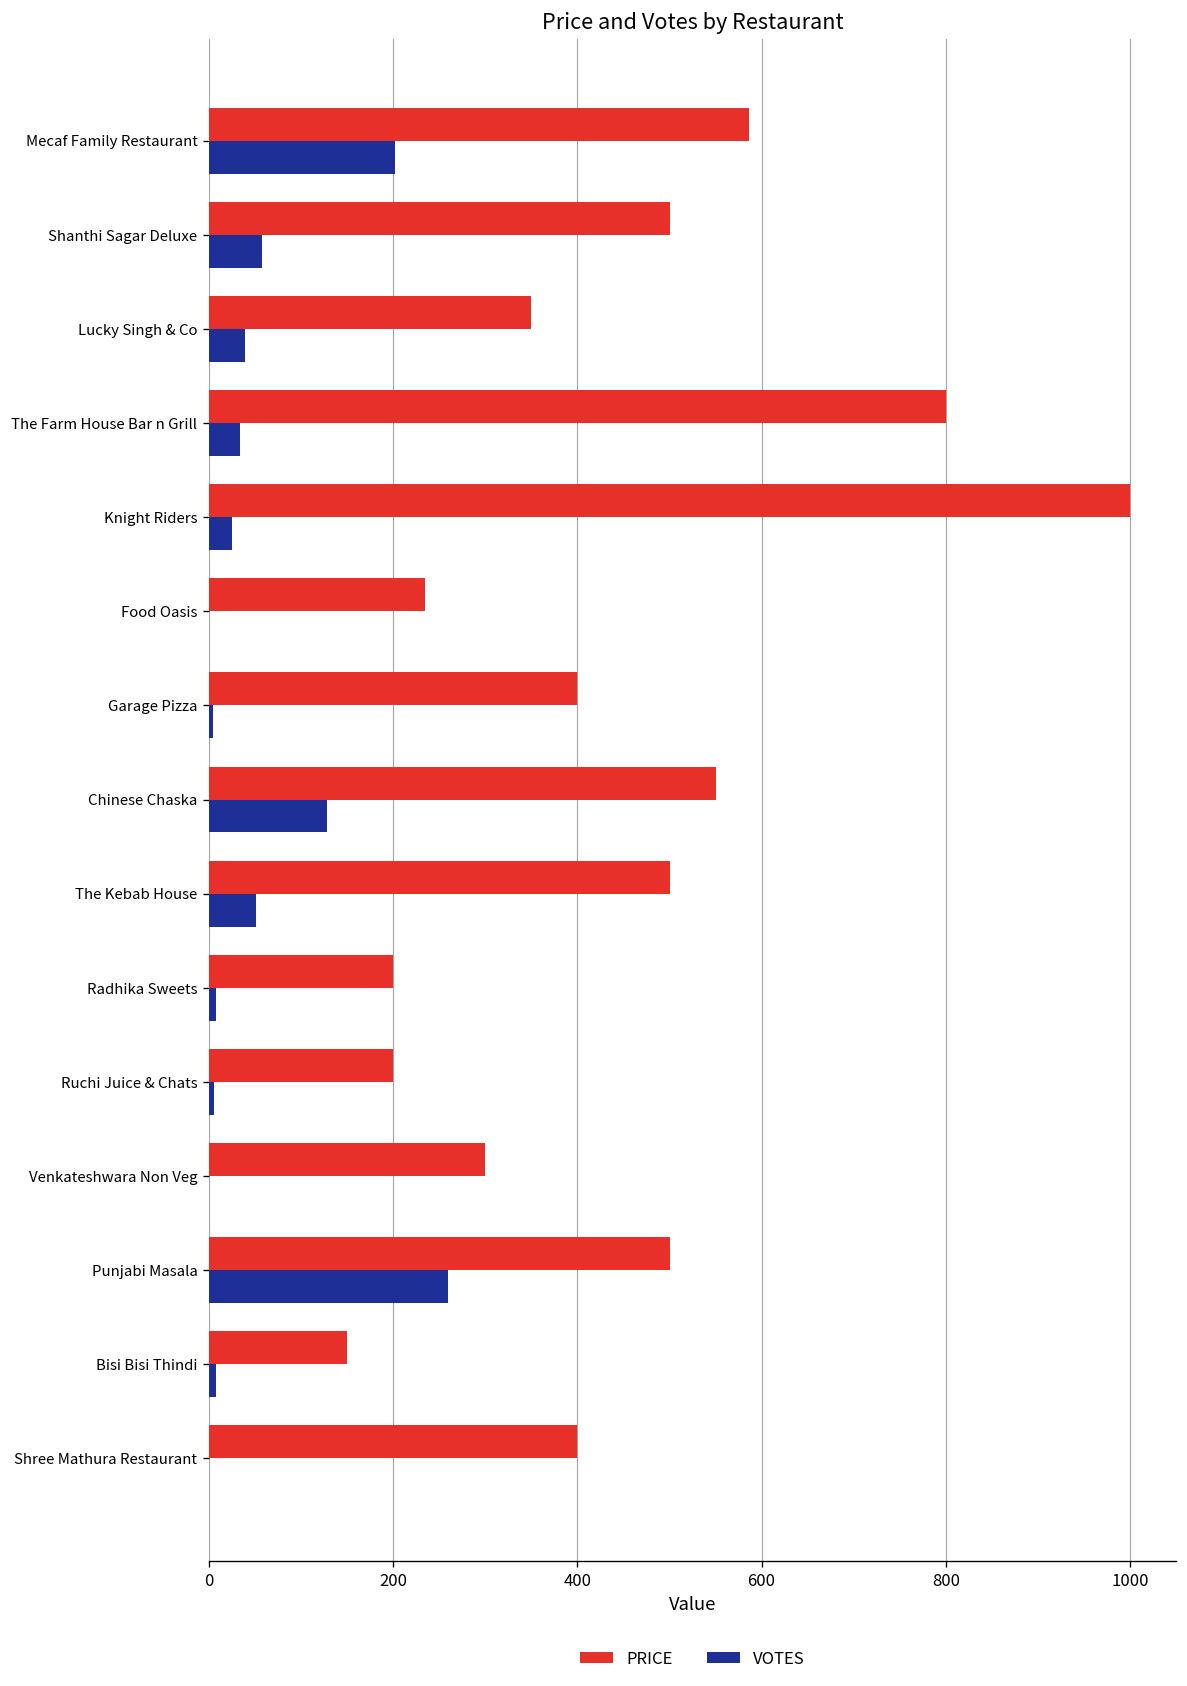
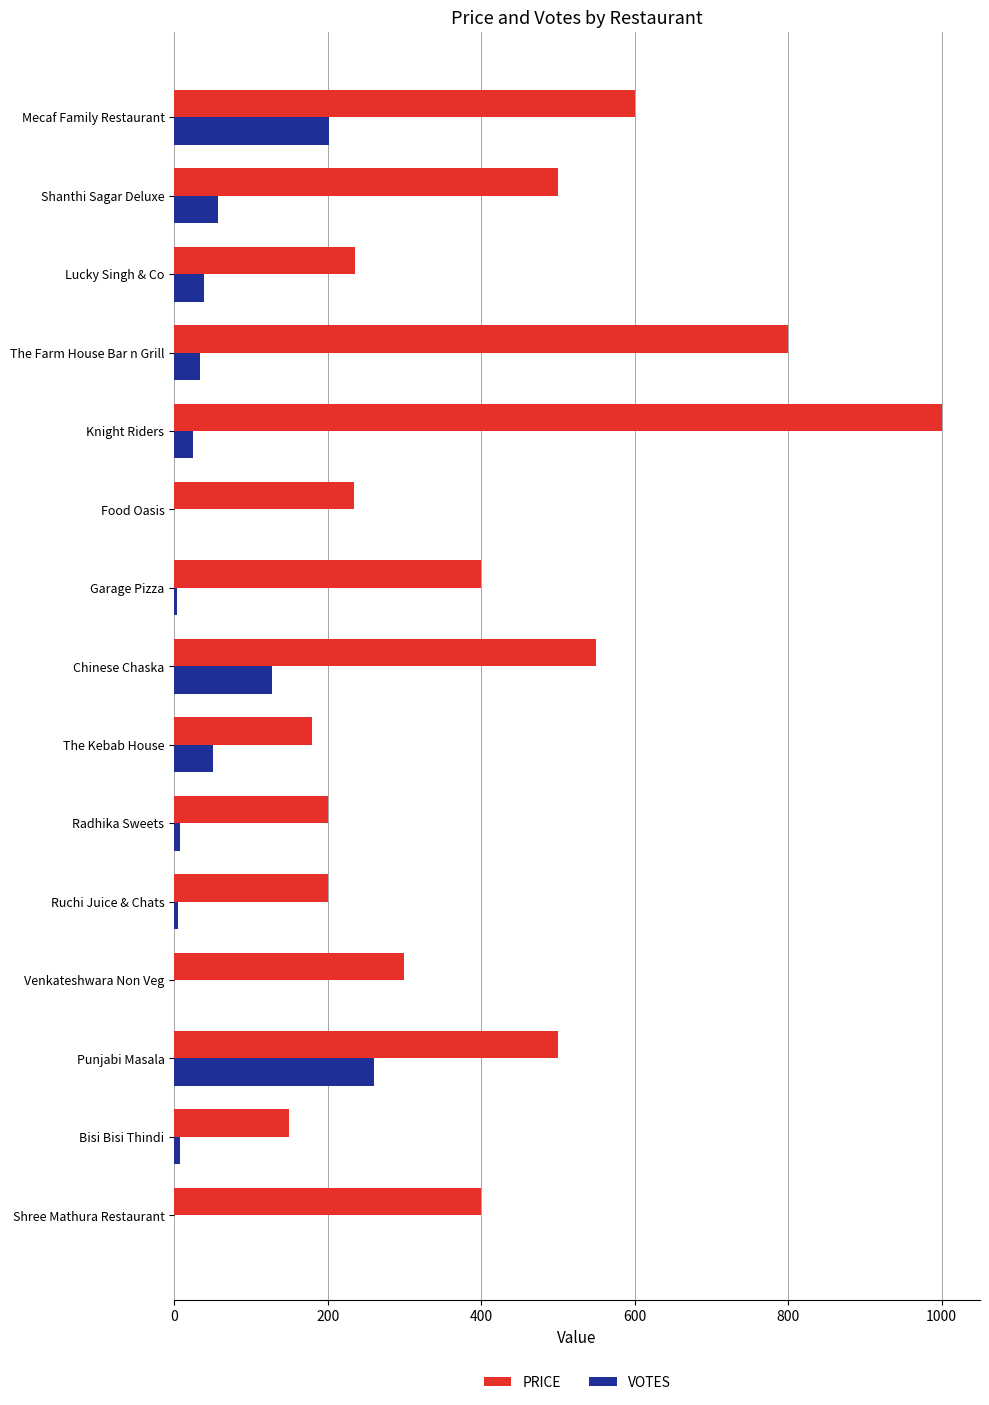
PRICE, Mecaf Family Restaurant: 590 -> 600
PRICE, Lucky Singh & Co: 350 -> 240
PRICE, The Kebab House: 500 -> 180
